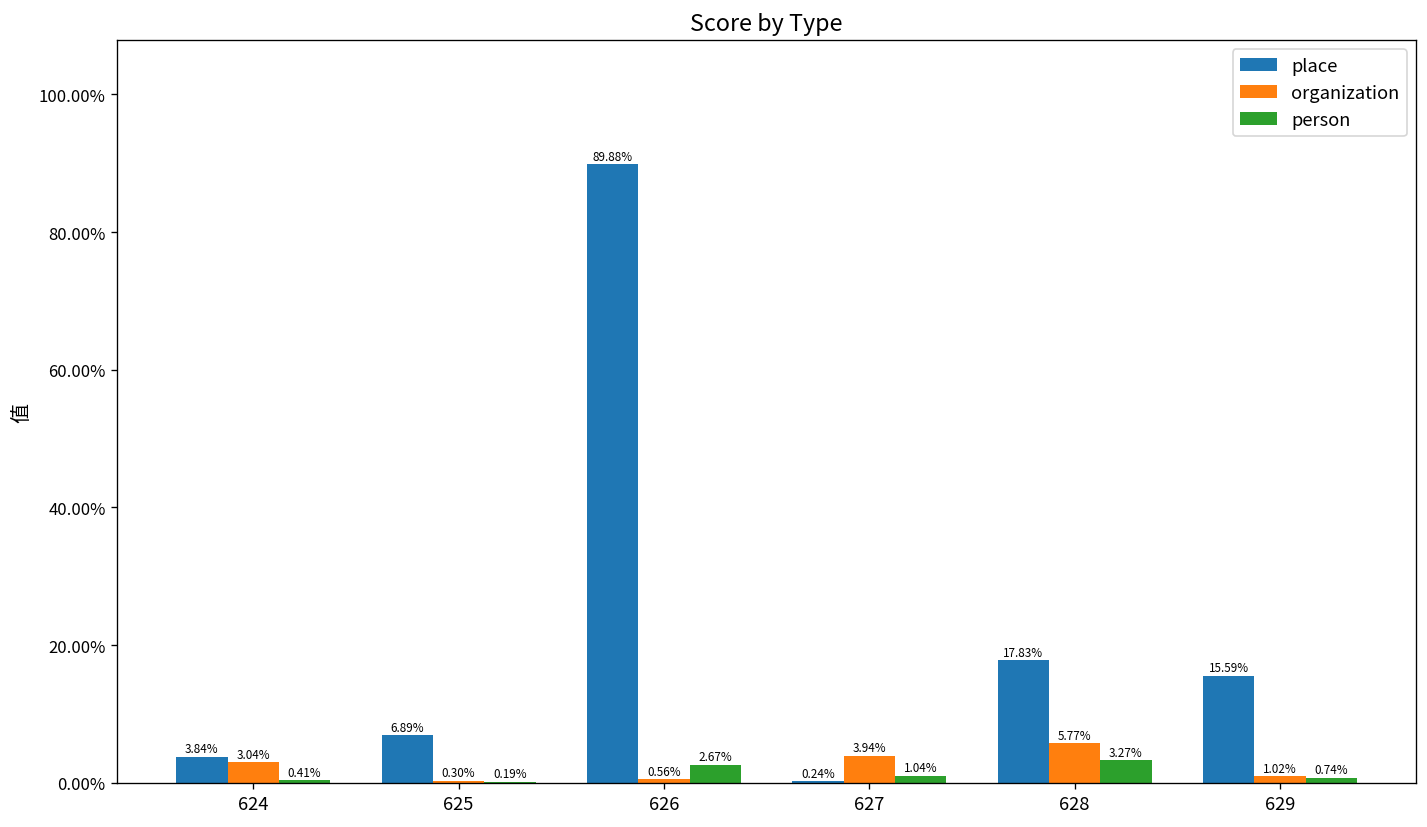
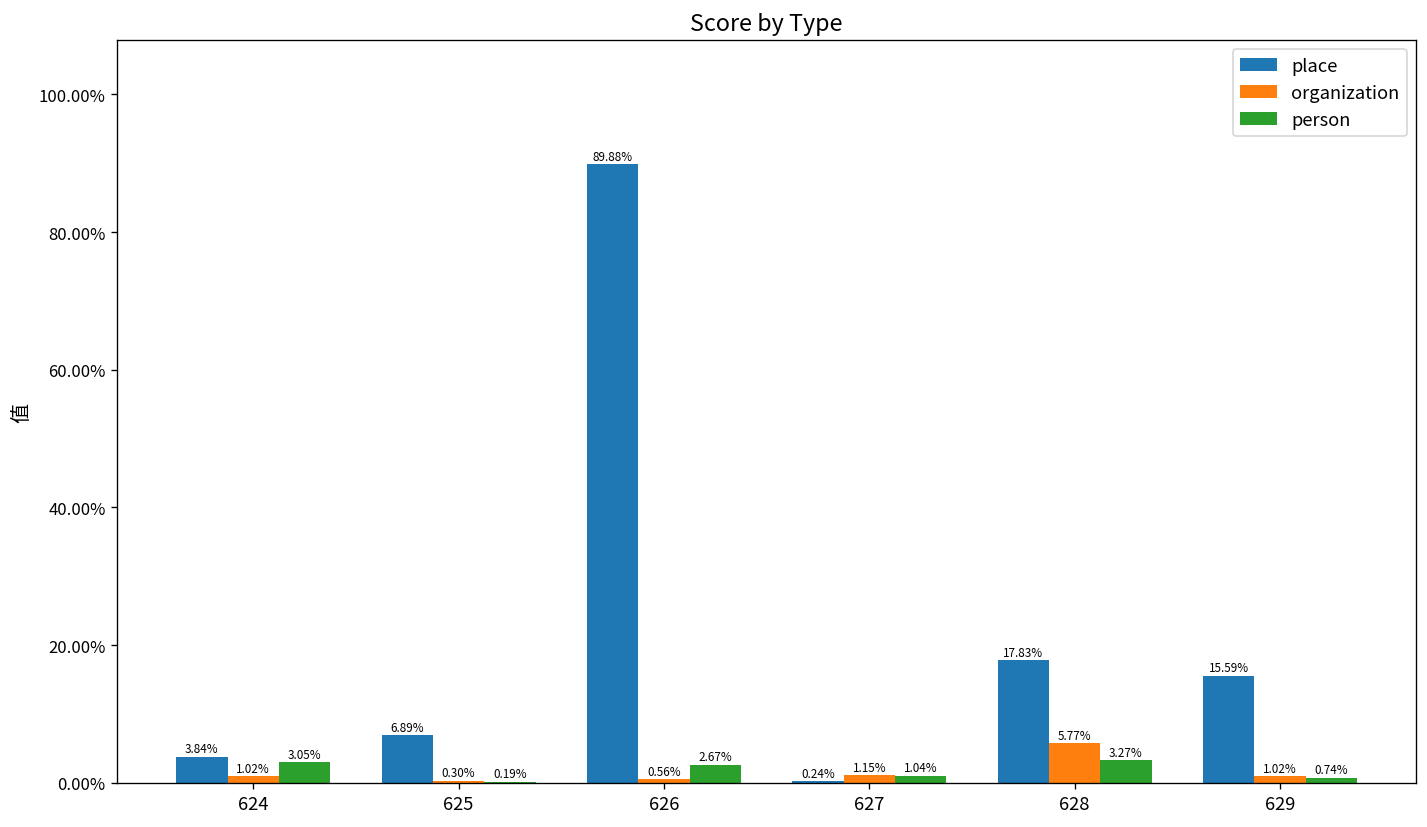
organization, 624: 3.04% -> 1.02%
person, 624: 0.41% -> 3.05%
organization, 627: 3.94% -> 1.15%
